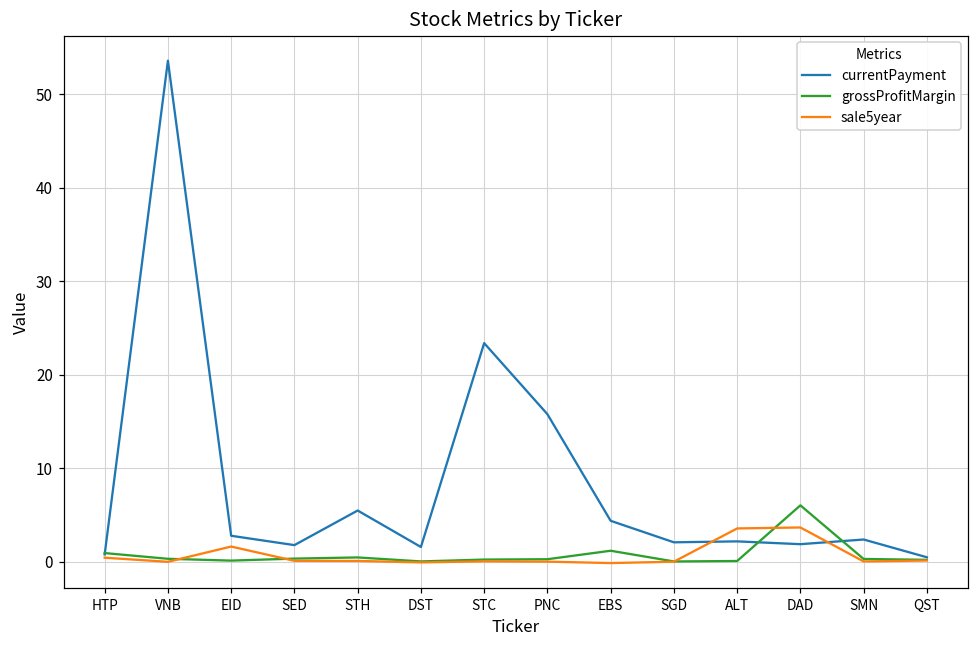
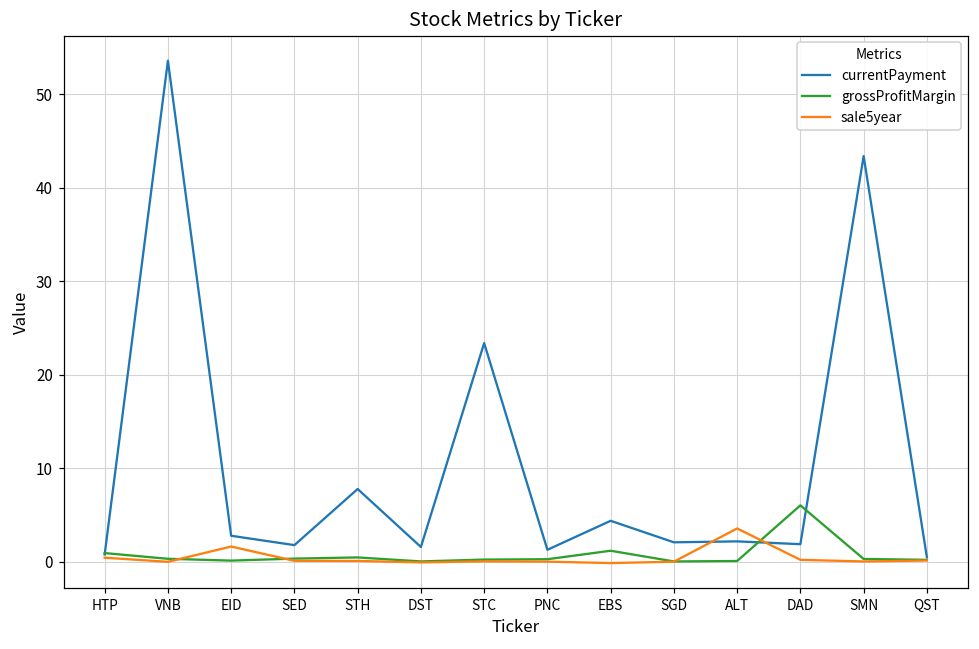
currentPayment, STH: 6 -> 8
currentPayment, PNC: 16 -> 1
sale5year, DAD: 4 -> 0
currentPayment, SMN: 2 -> 43
